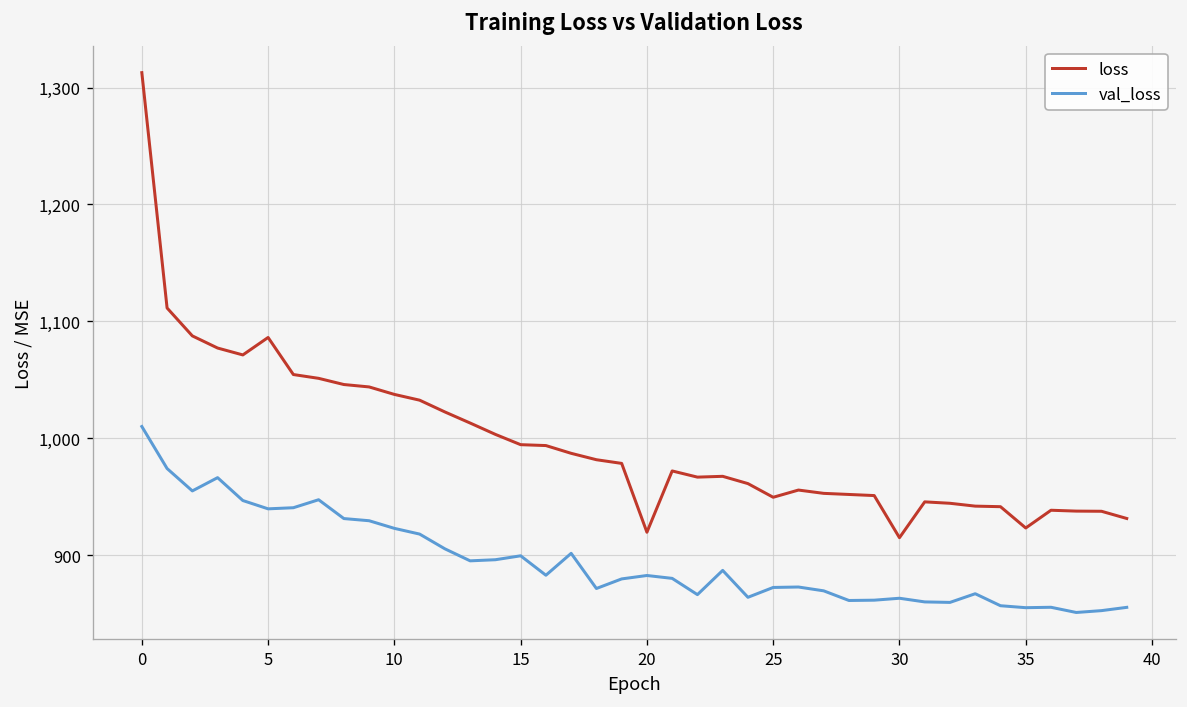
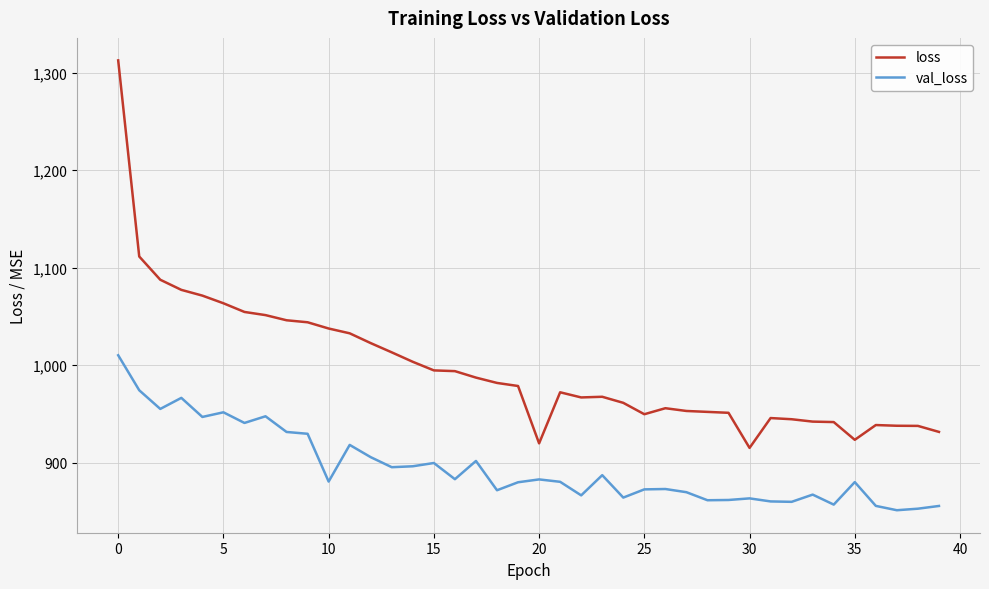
loss, 5: 1,090 -> 1,060
val_loss, 5: 940 -> 950
val_loss, 10: 920 -> 880
val_loss, 35: 860 -> 880
